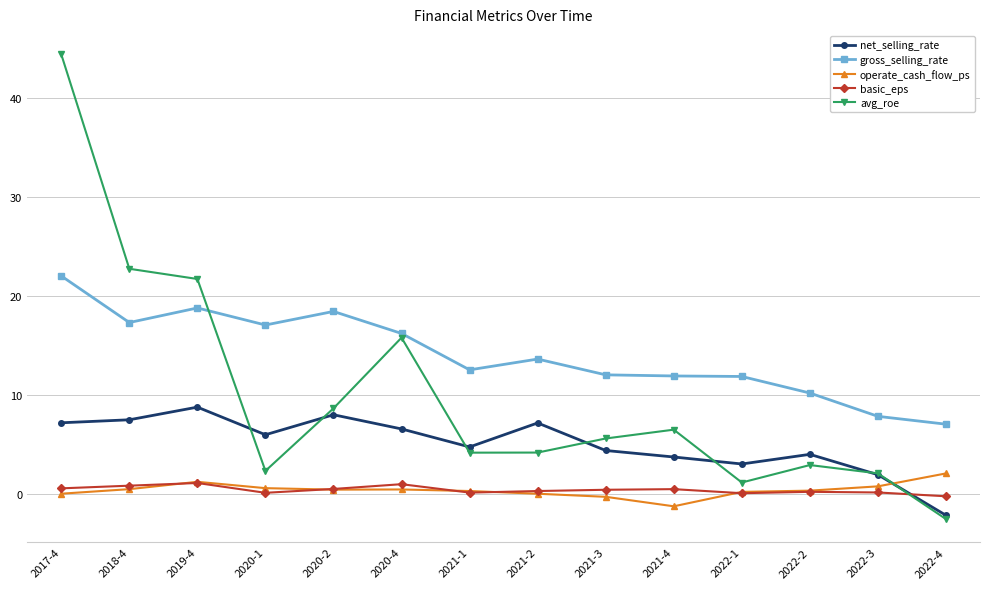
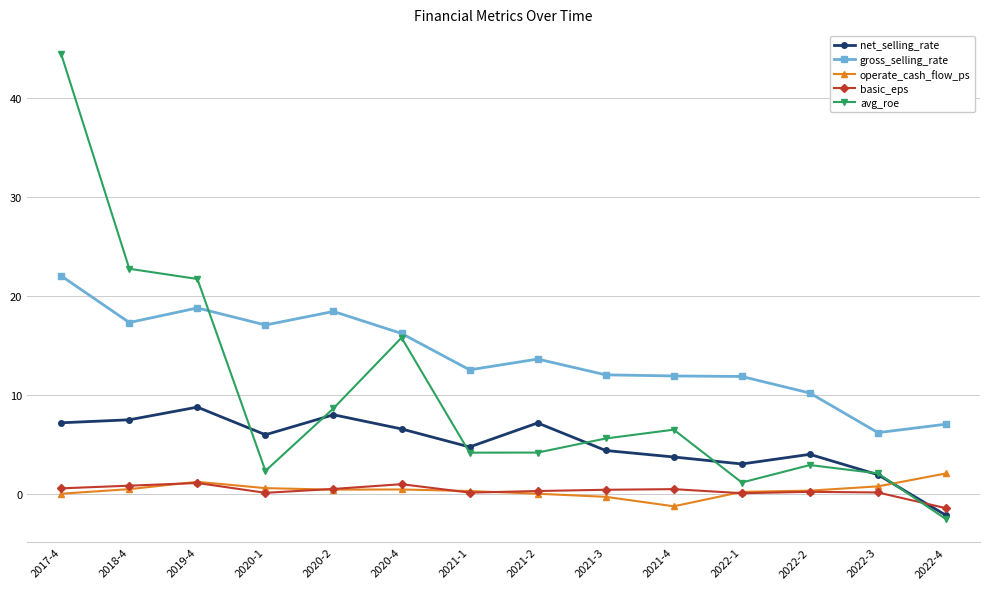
gross_selling_rate, 2022-3: 8 -> 6
basic_eps, 2022-4: 0 -> -1
